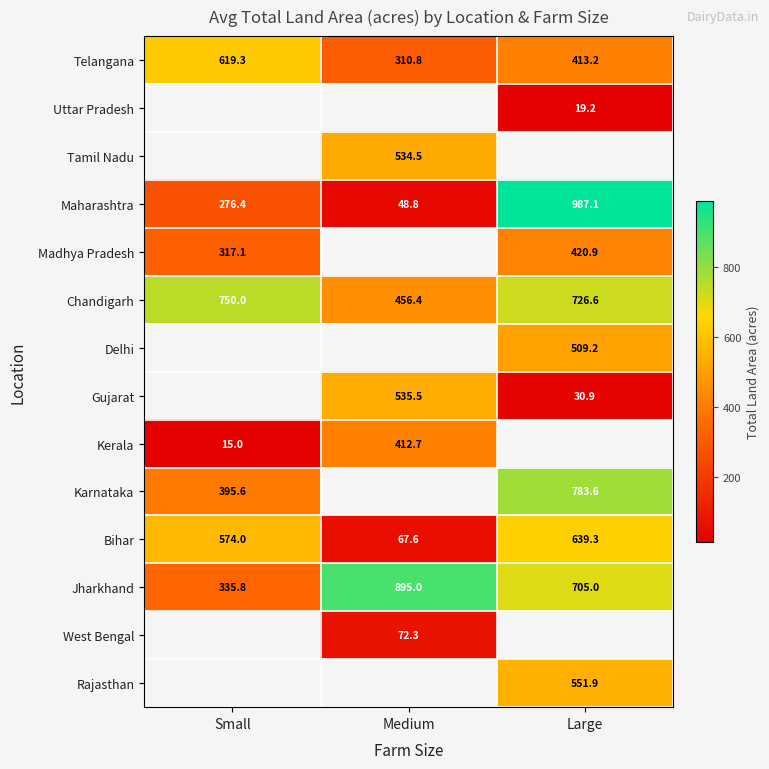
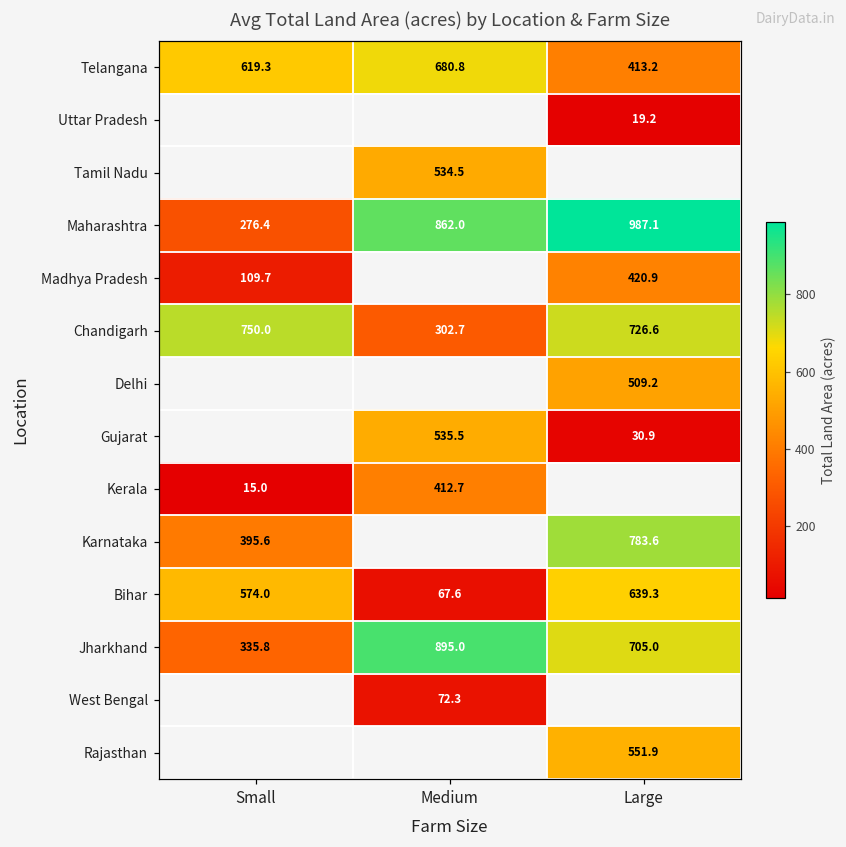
Telangana, Medium: 310.8 -> 680.8
Maharashtra, Medium: 48.8 -> 862.0
Madhya Pradesh, Small: 317.1 -> 109.7
Chandigarh, Medium: 456.4 -> 302.7
